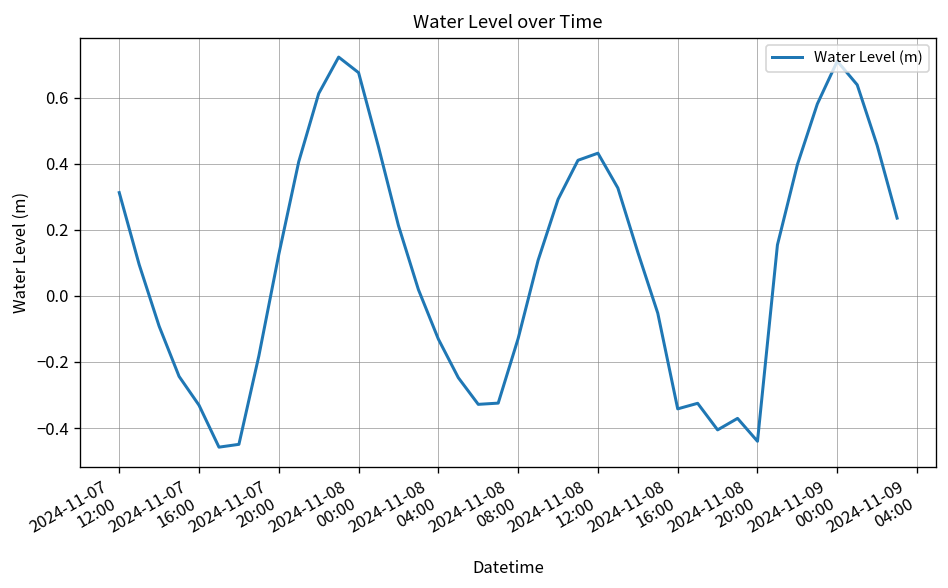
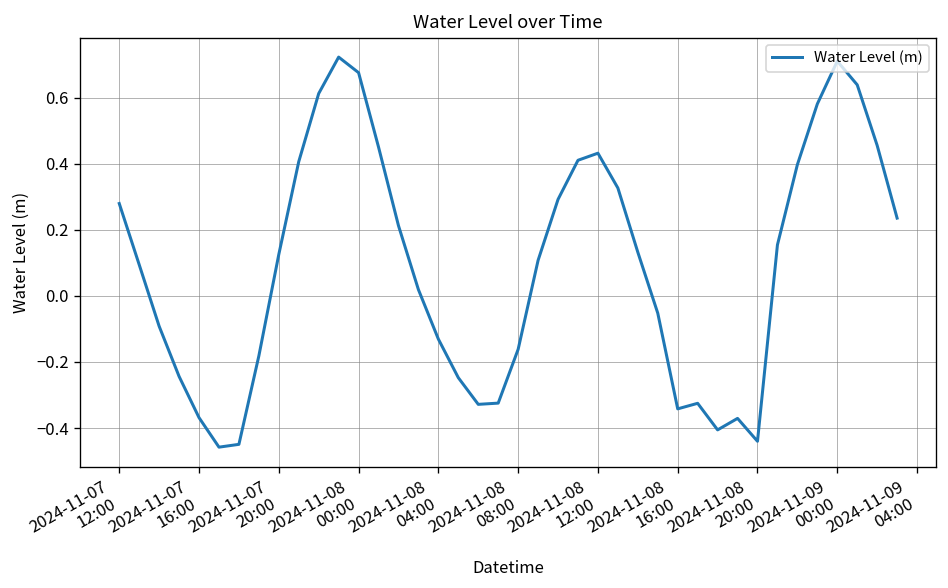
2024-11-07 12:00: 0.31 -> 0.28
2024-11-07 16:00: -0.33 -> -0.37
2024-11-08 08:00: -0.13 -> -0.16
